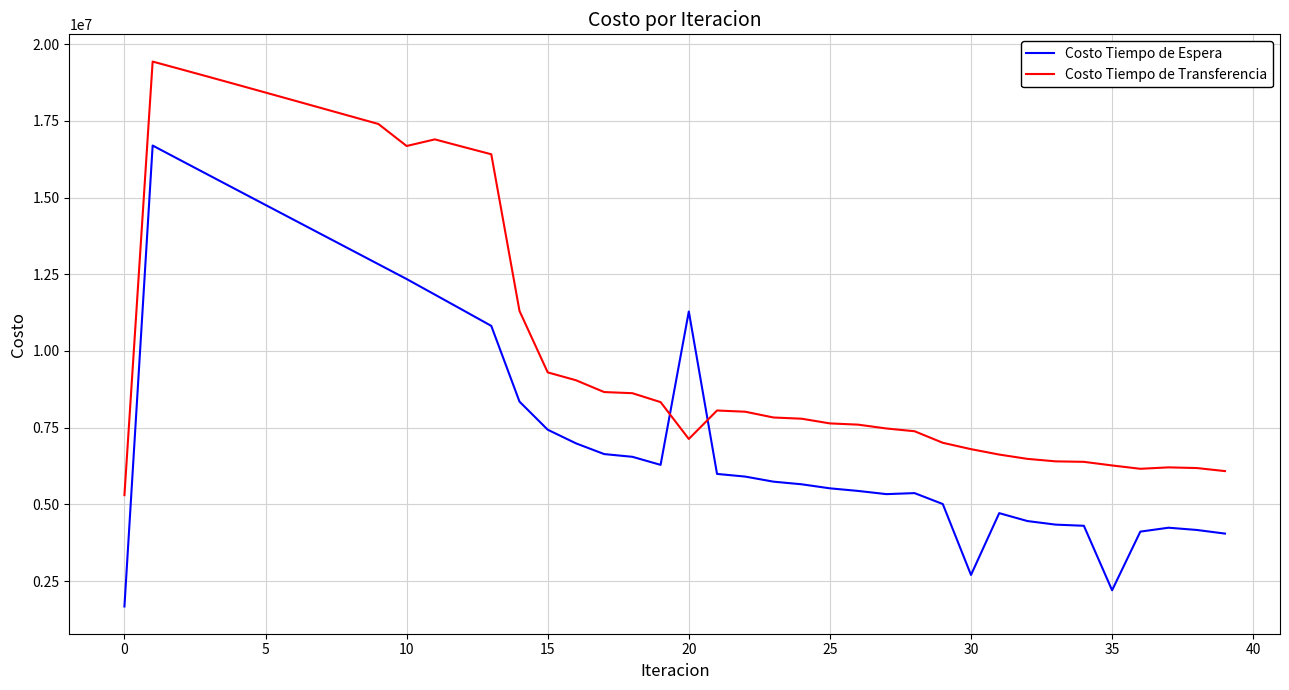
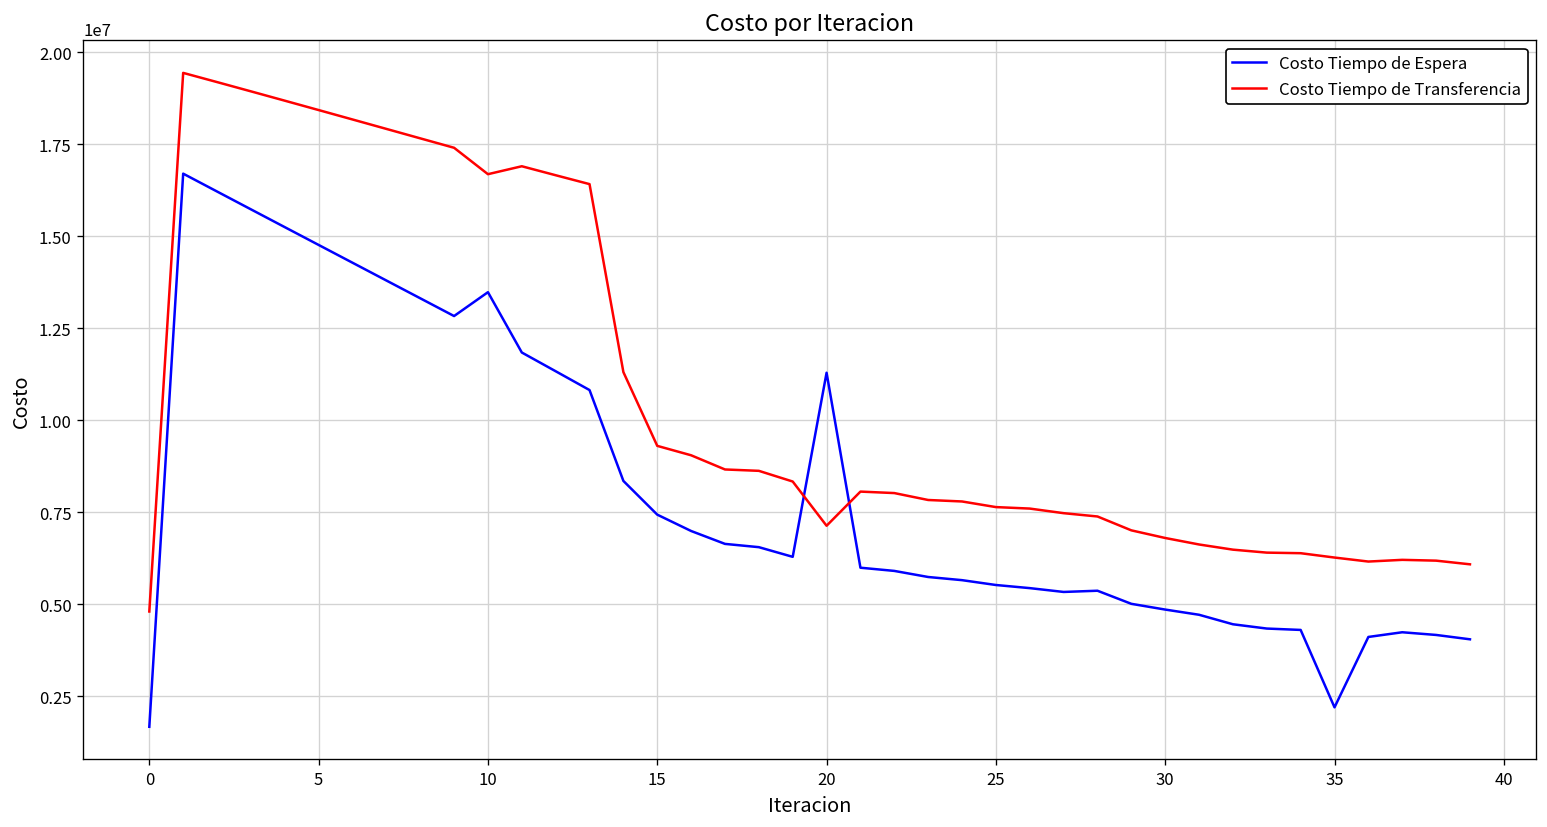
Costo Tiempo de Transferencia, 0: 5300000 -> 4800000
Costo Tiempo de Espera, 10: 12300000 -> 13500000
Costo Tiempo de Espera, 30: 2700000 -> 4900000
